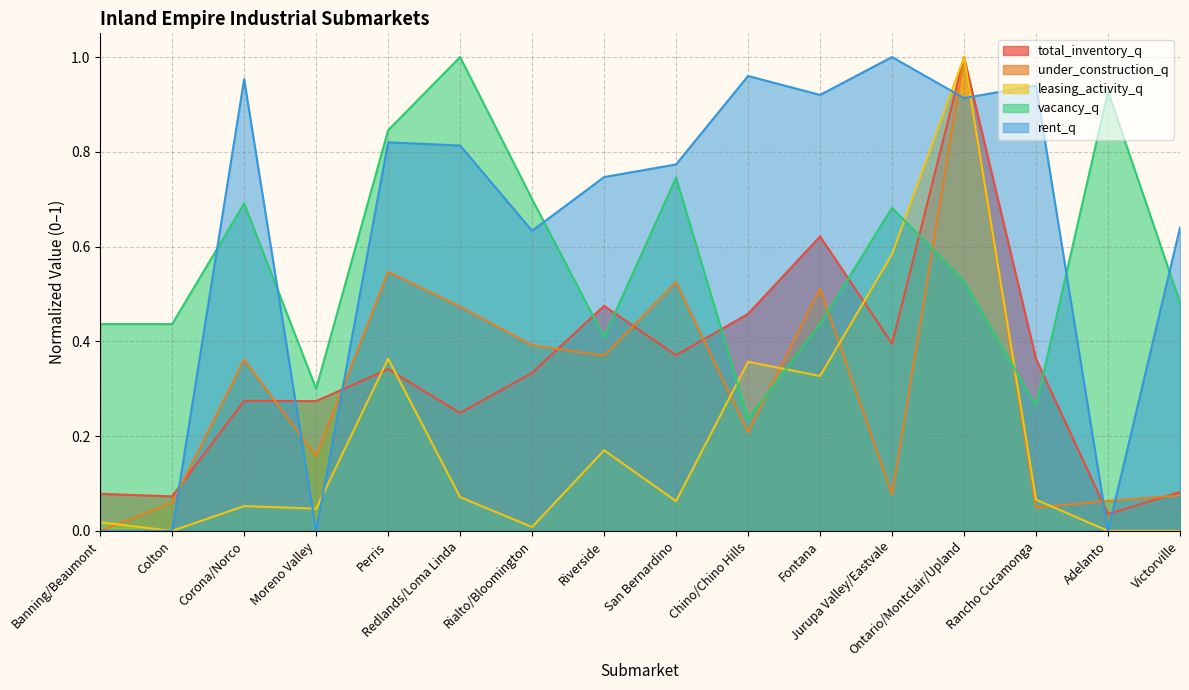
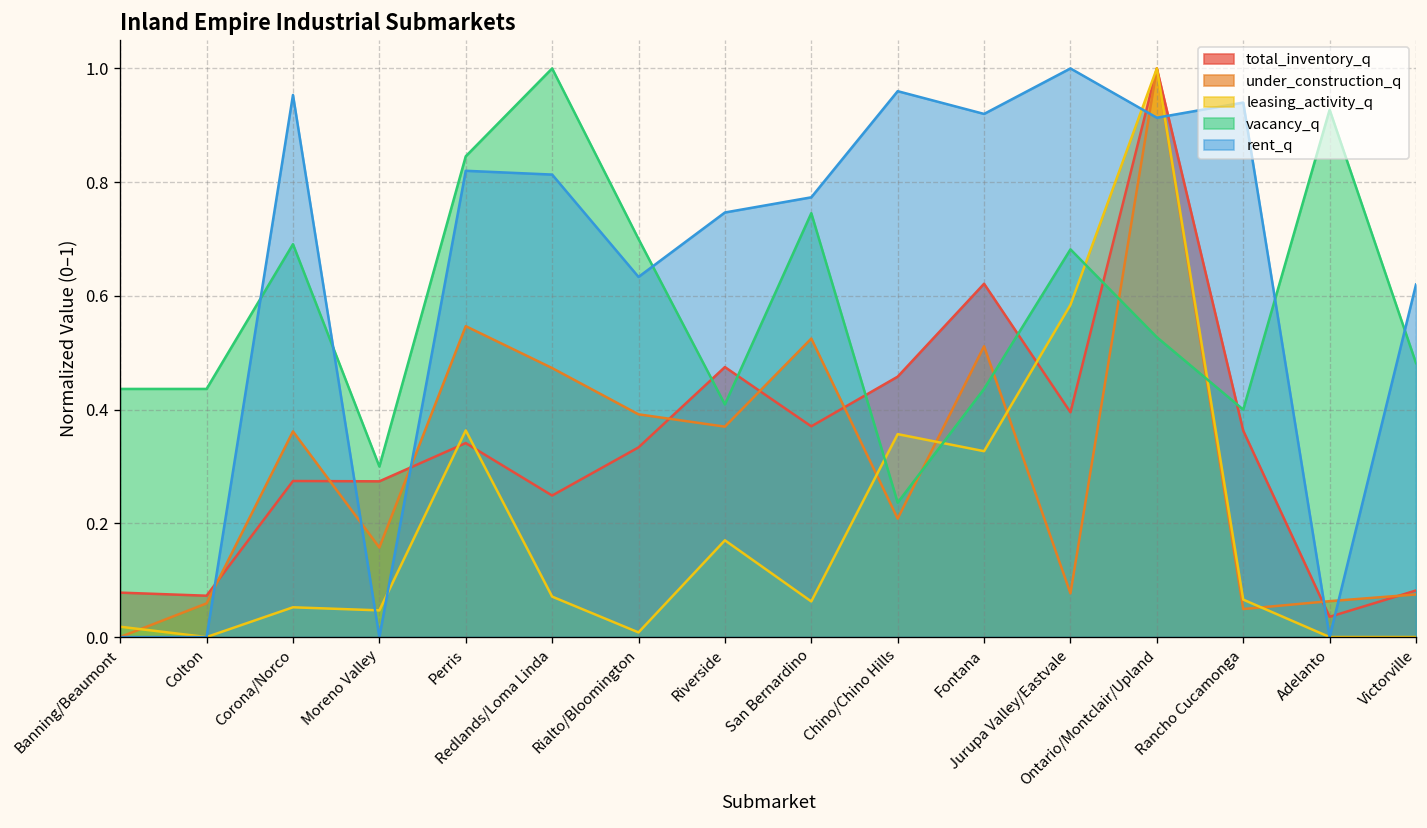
vacancy_q, Rancho Cucamonga: 0.26 -> 0.40
rent_q, Victorville: 0.64 -> 0.62
